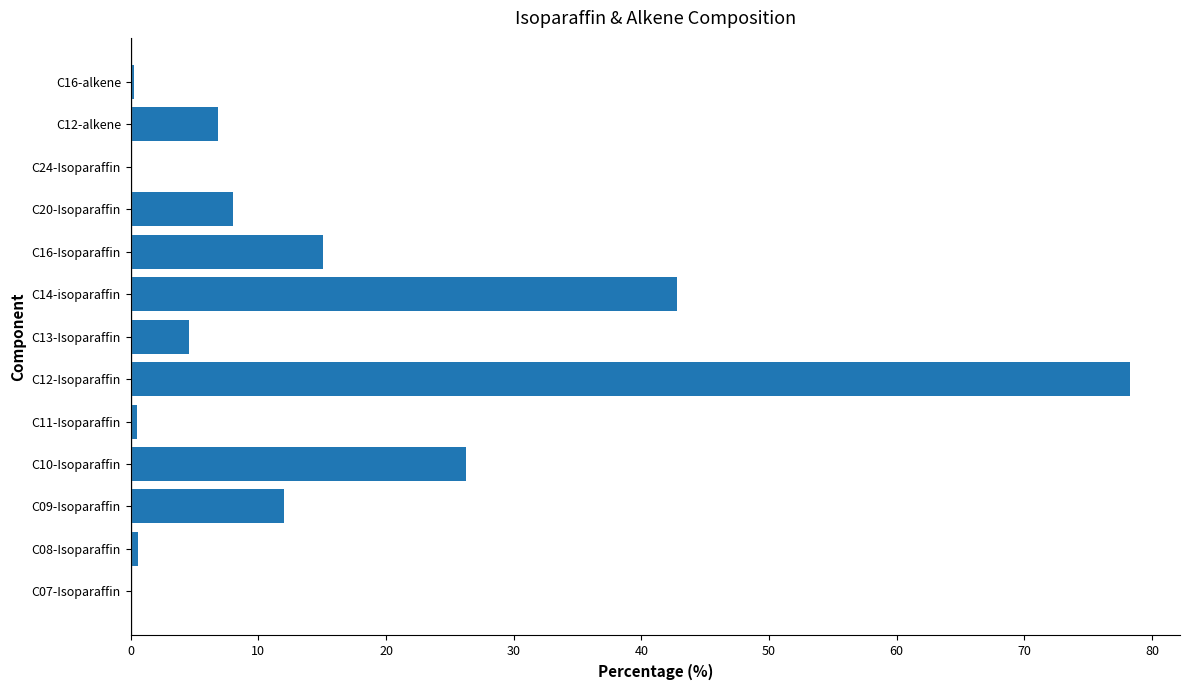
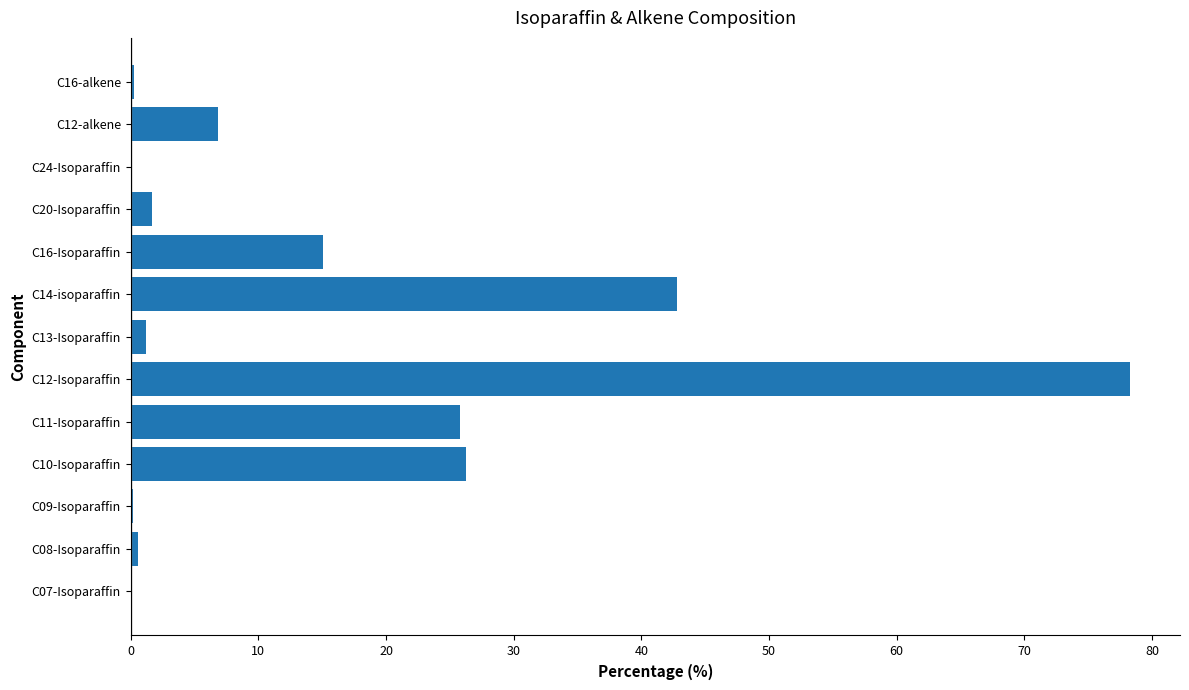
C20-Isoparaffin: 8.0 -> 1.7
C13-Isoparaffin: 4.6 -> 1.2
C11-Isoparaffin: 0.5 -> 25.8
C09-Isoparaffin: 12.0 -> 0.2
